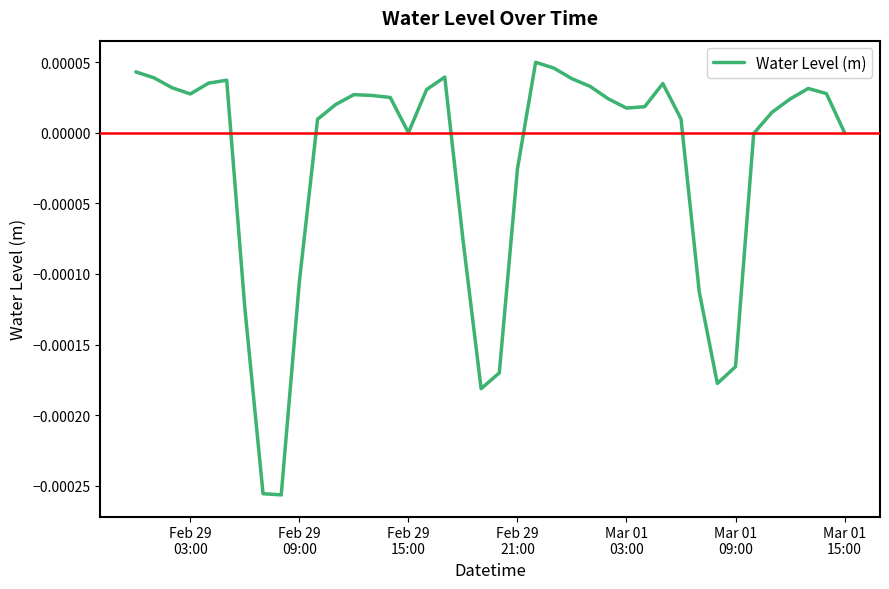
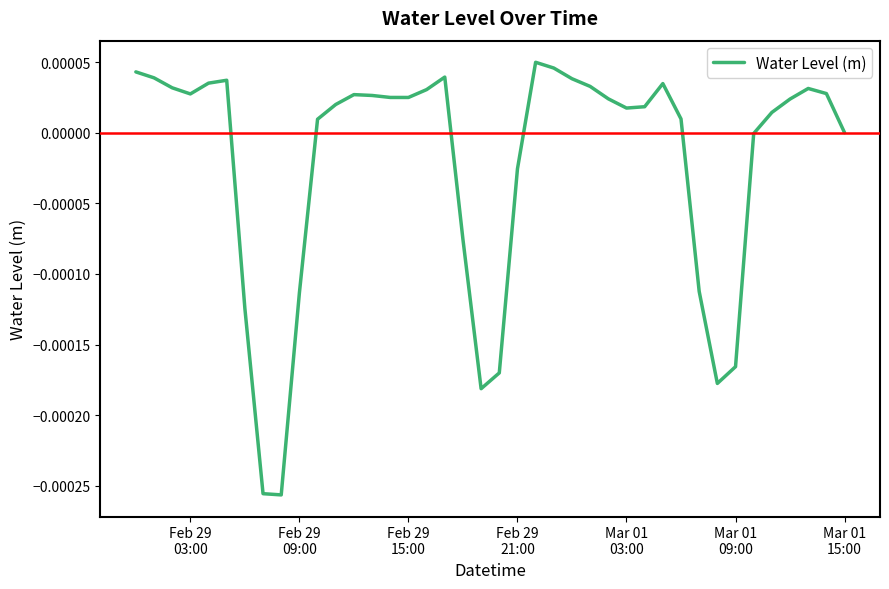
Feb 29 09:00: -0.000105 -> -0.000113
Feb 29 15:00: 0.00000 -> 0.00002
